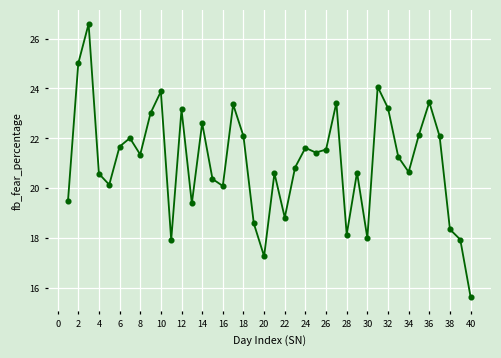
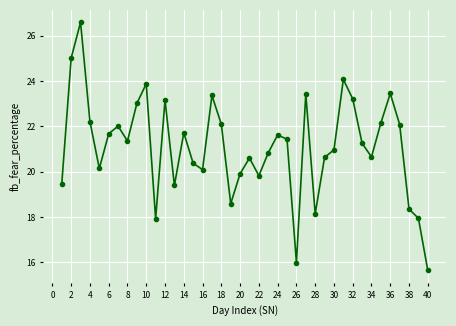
4: 20.6 -> 22.2
14: 22.6 -> 21.7
20: 17.3 -> 19.9
22: 18.8 -> 19.8
26: 21.6 -> 16.0
30: 18.0 -> 21.0
